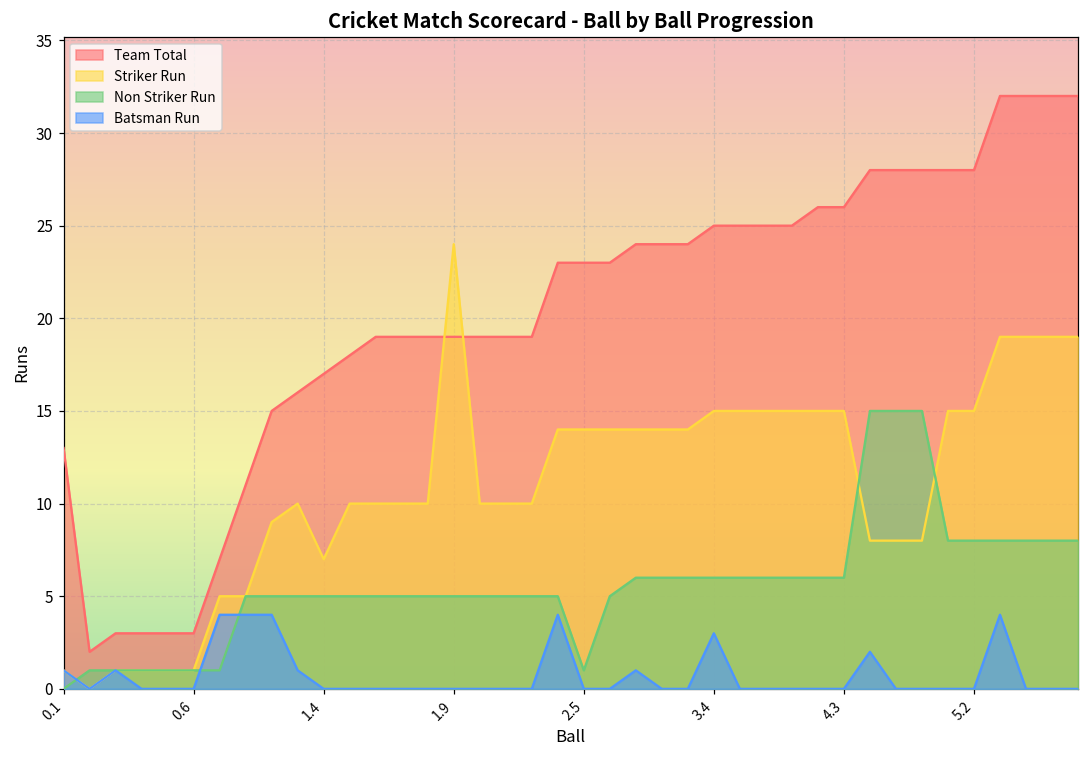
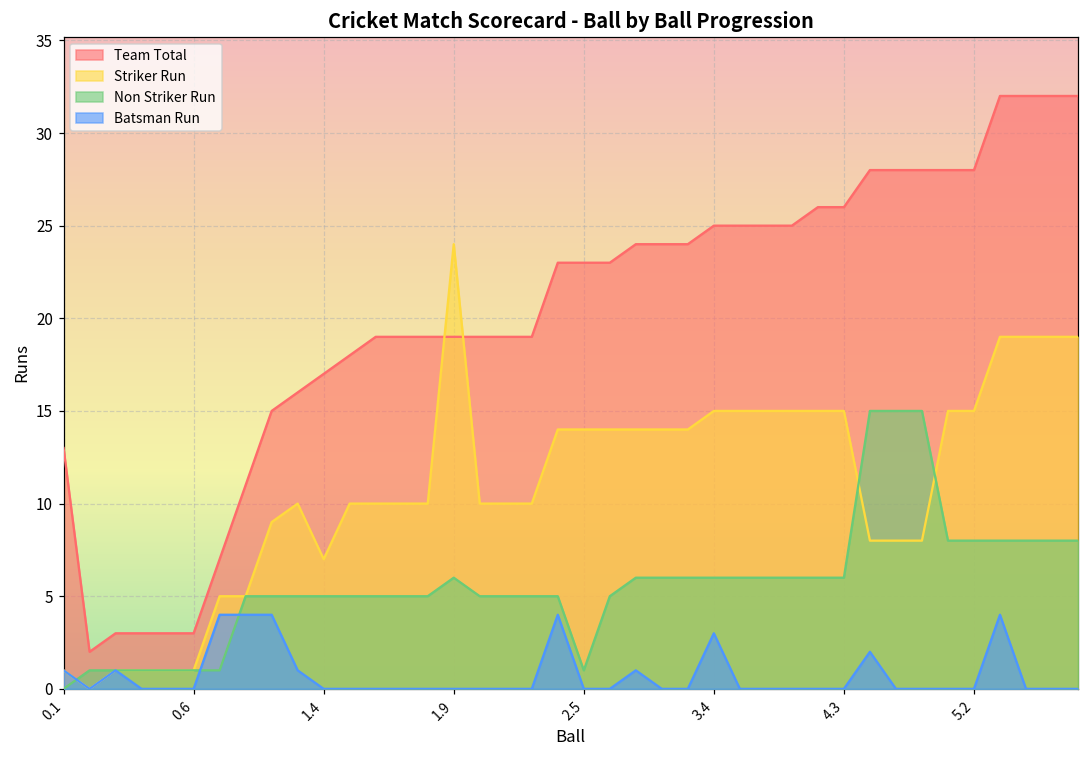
Non Striker Run, 1.9: 5 -> 6
